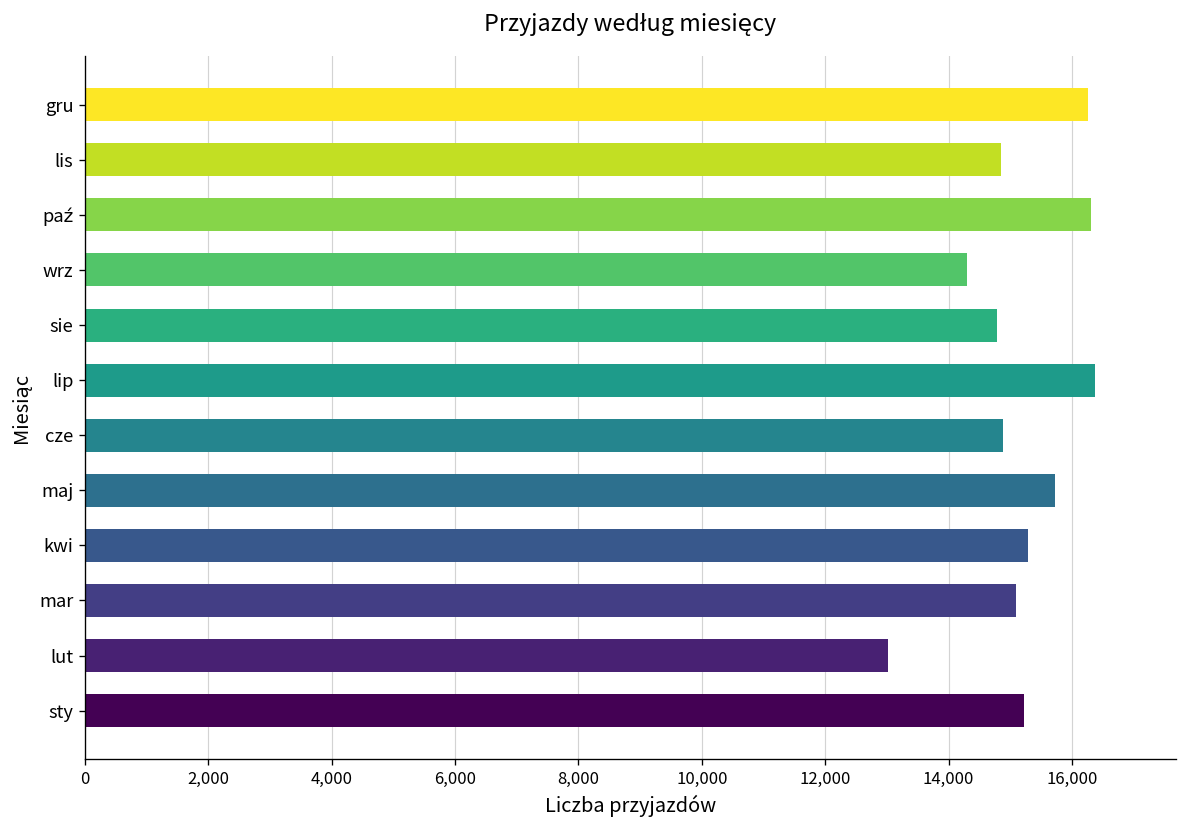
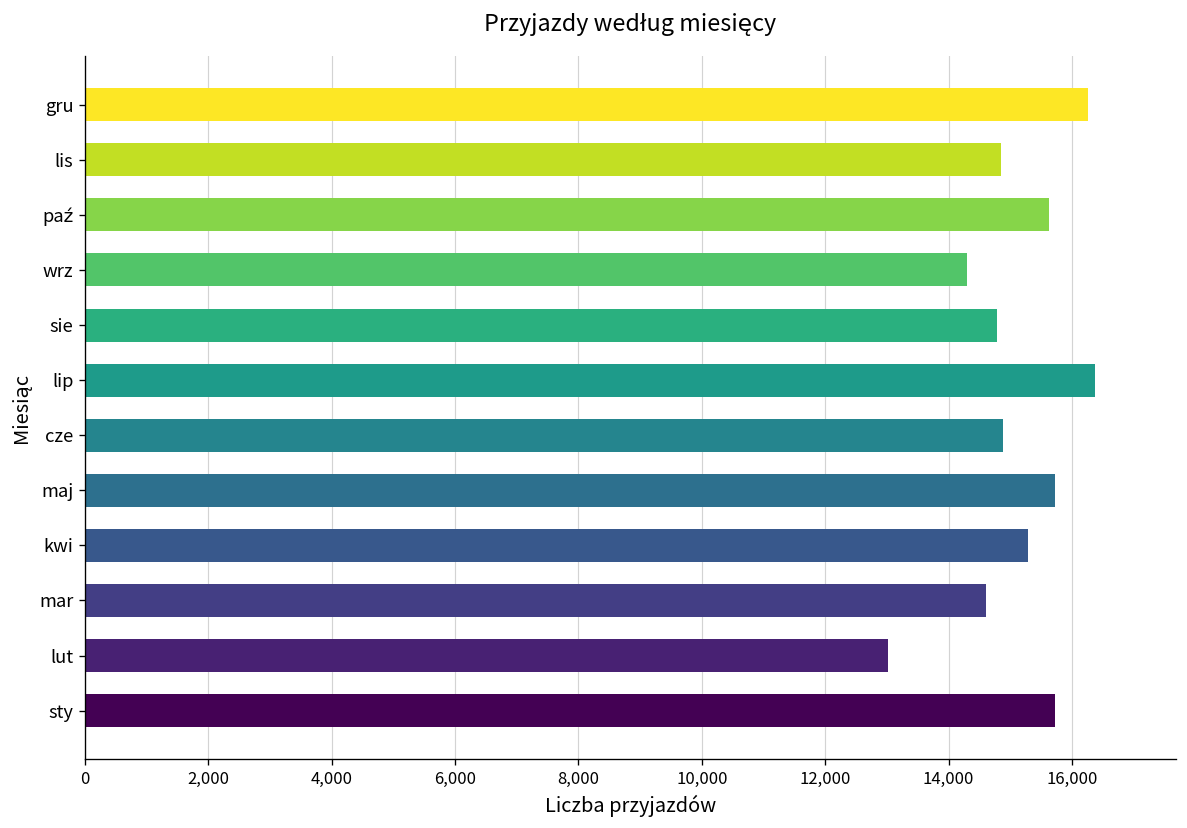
paź: 16,300 -> 15,600
mar: 15,100 -> 14,600
sty: 15,200 -> 15,700
